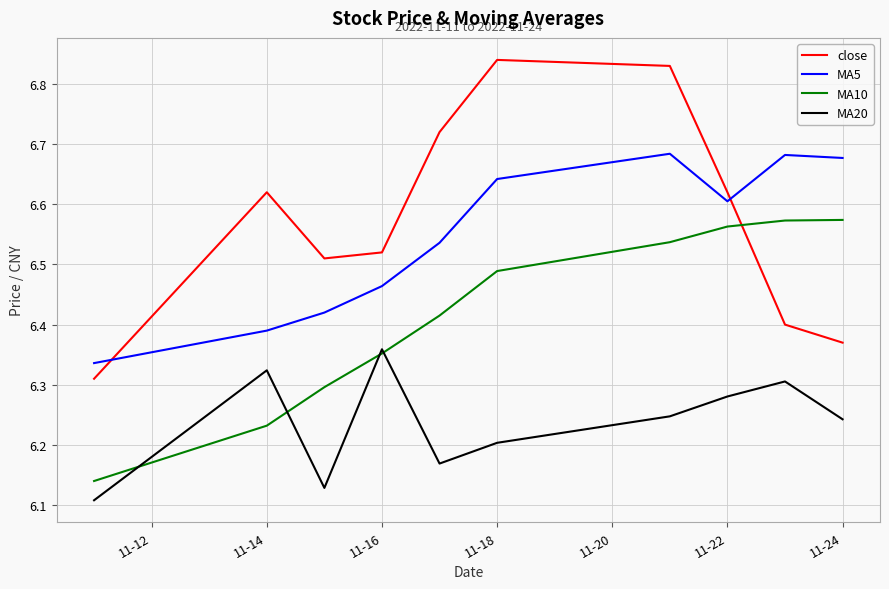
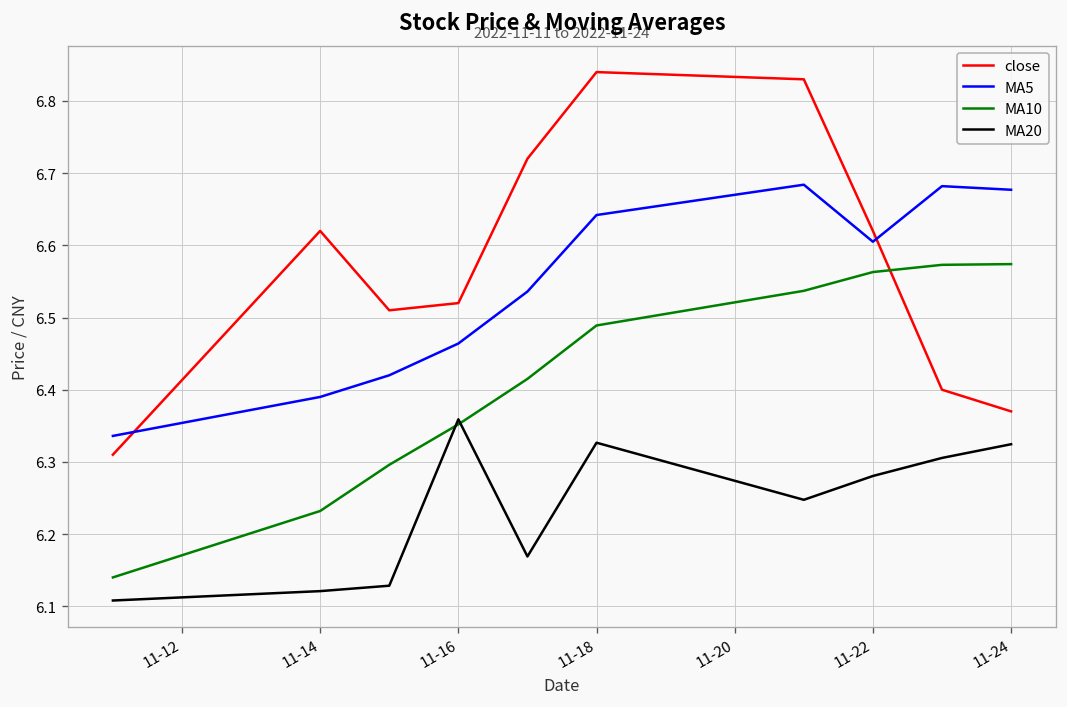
MA20, 11-14: 6.32 -> 6.12
MA20, 11-18: 6.20 -> 6.33
MA20, 11-24: 6.24 -> 6.32
